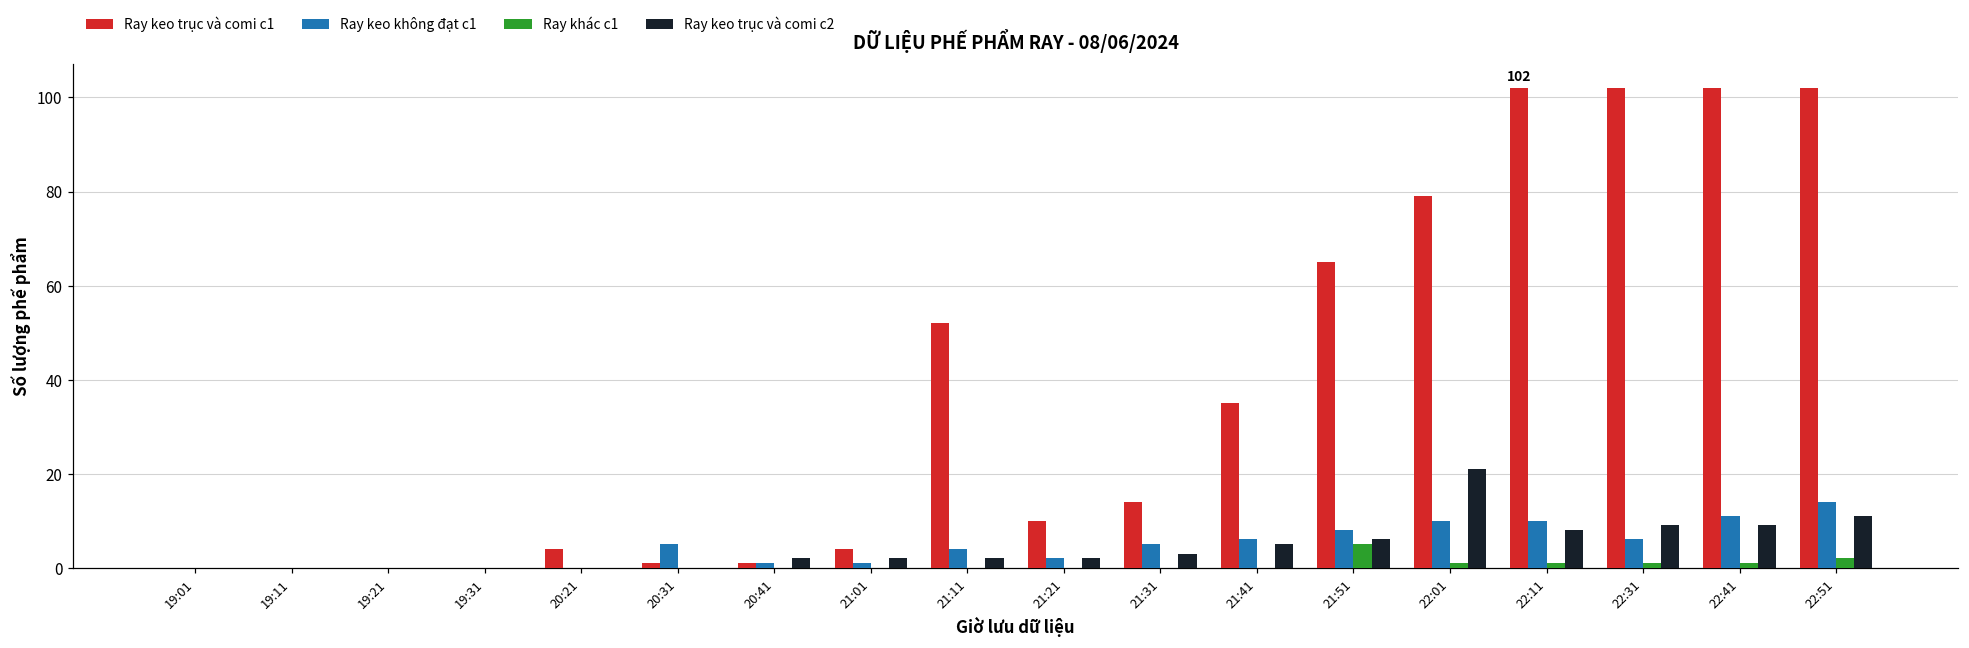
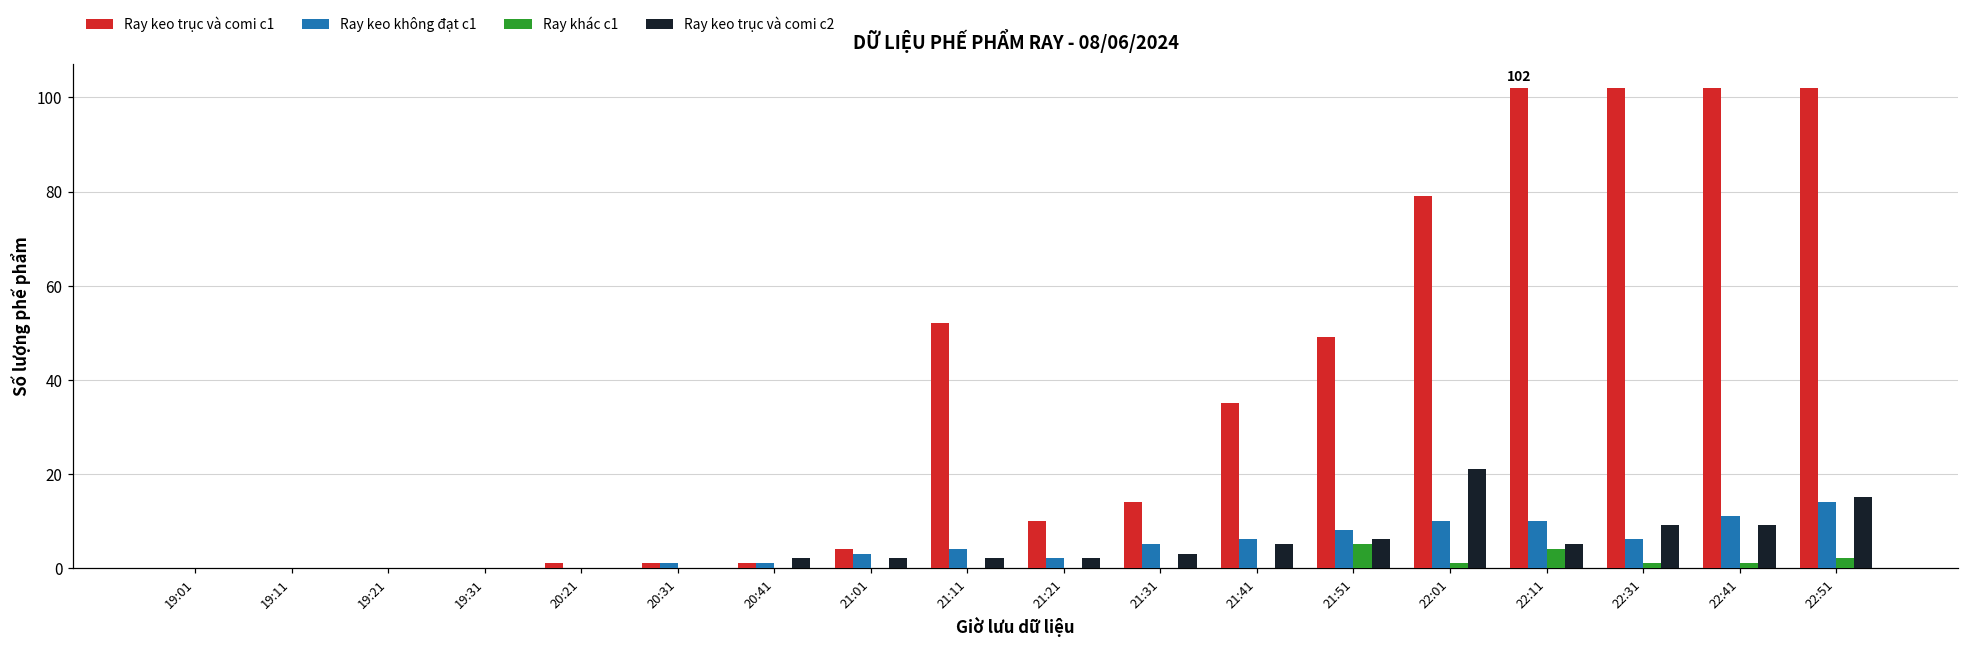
Ray keo trục và comi c1, 20:21: 4 -> 1
Ray keo không đạt c1, 20:31: 5 -> 1
Ray keo không đạt c1, 21:01: 1 -> 3
Ray keo trục và comi c1, 21:51: 65 -> 49
Ray khác c1, 22:11: 1 -> 4
Ray keo trục và comi c2, 22:11: 8 -> 5
Ray keo trục và comi c2, 22:51: 11 -> 15
